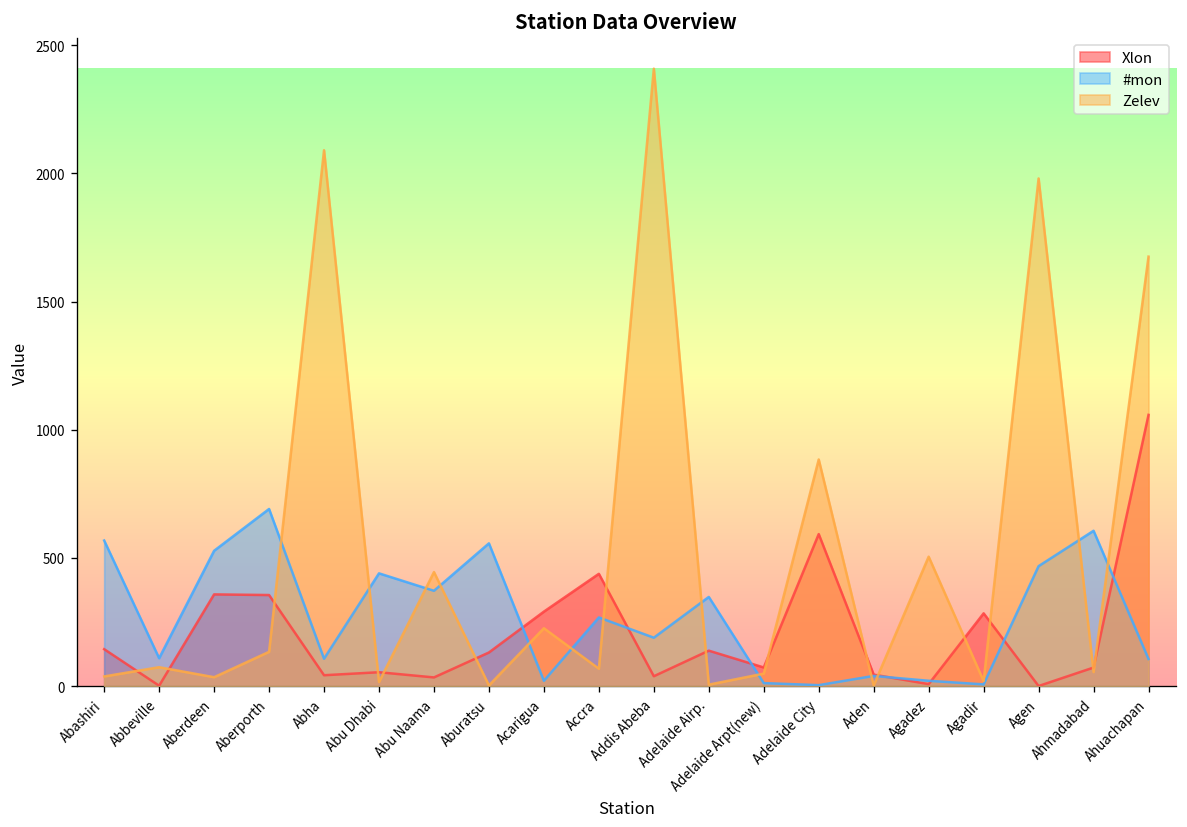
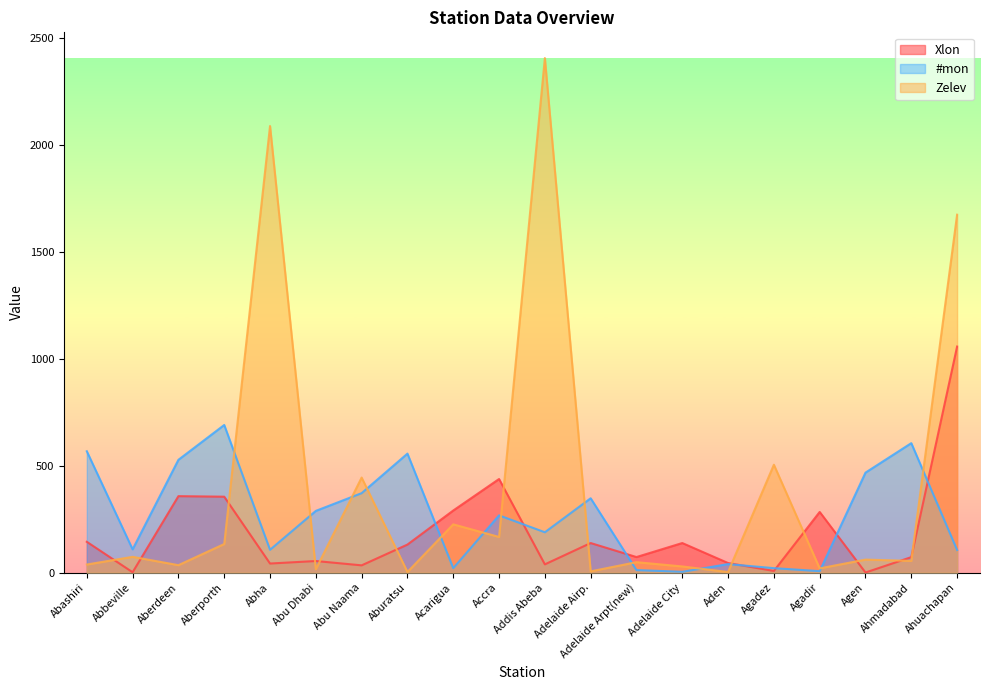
#mon, Abu Dhabi: 440 -> 290
Zelev, Accra: 70 -> 170
Xlon, Adelaide City: 590 -> 140
Zelev, Adelaide City: 880 -> 30
Zelev, Agen: 1980 -> 60
